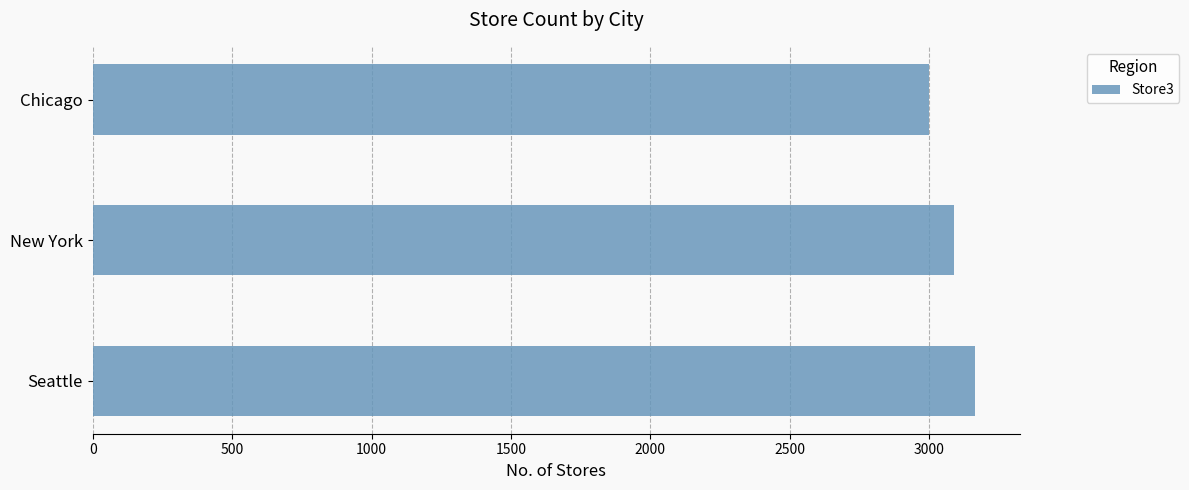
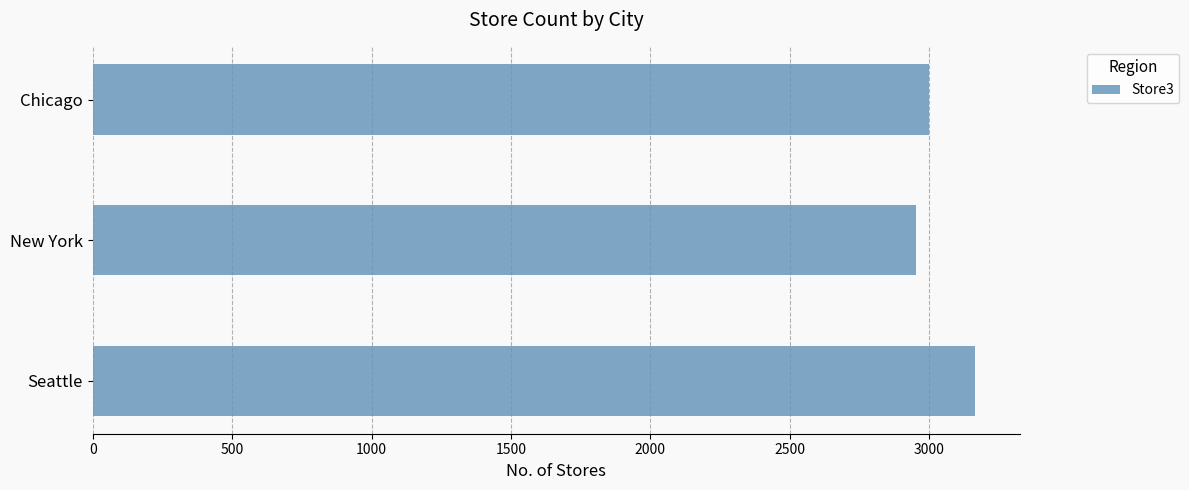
New York: 3090 -> 2950
